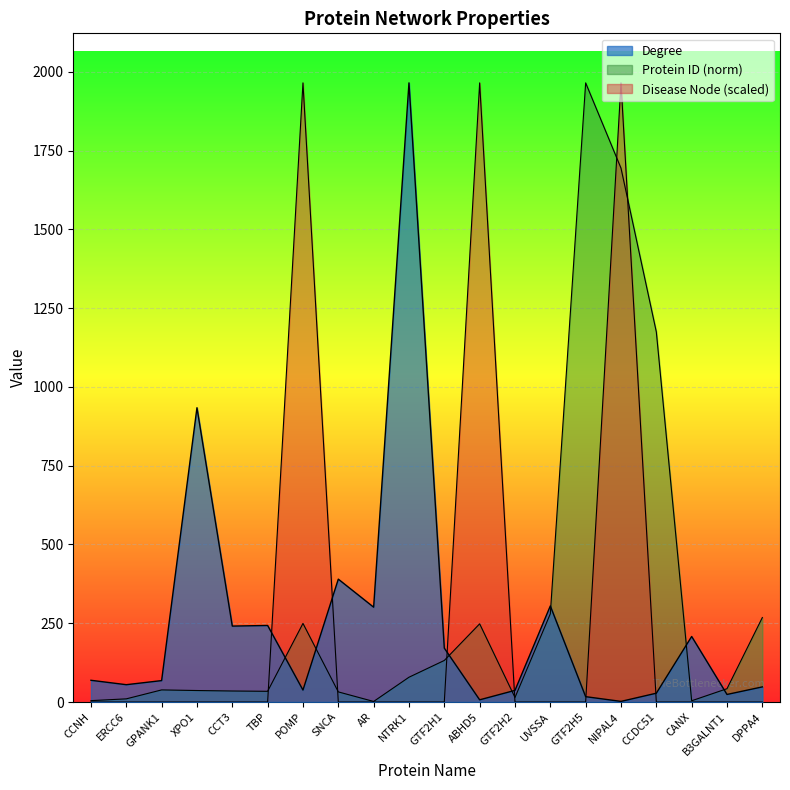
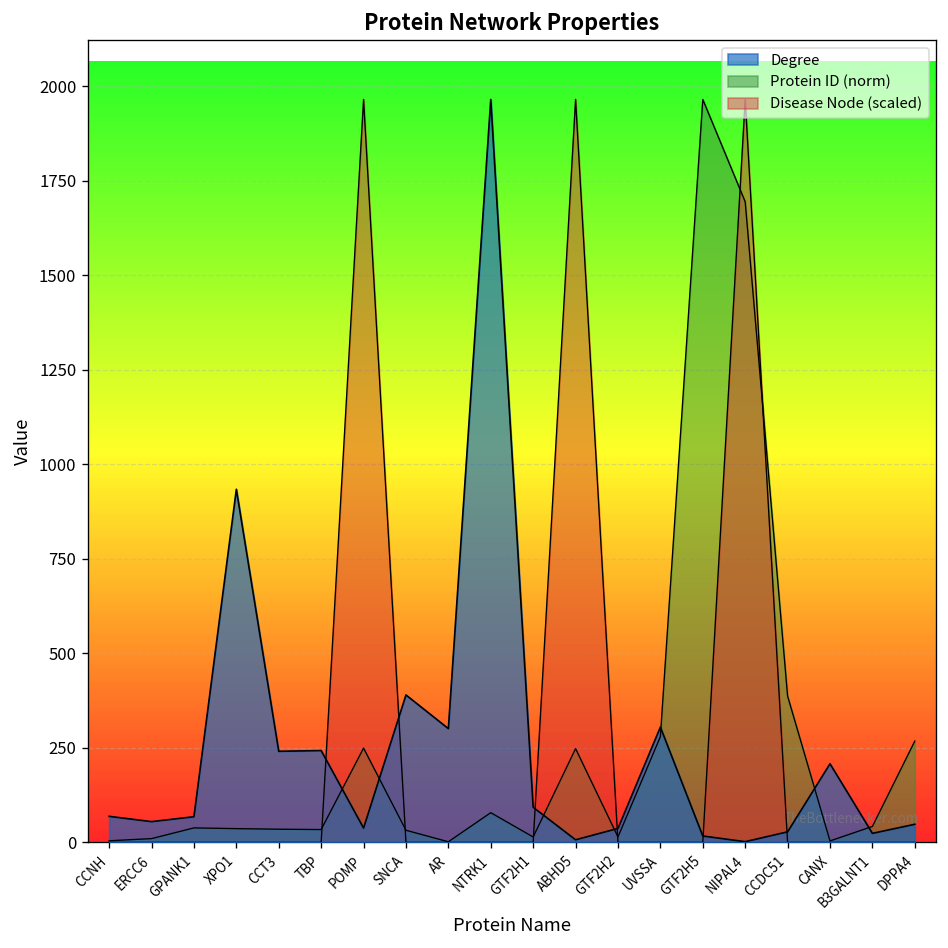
Degree, GTF2H1: 170 -> 90
Protein ID (norm), GTF2H1: 130 -> 10
Protein ID (norm), CCDC51: 1170 -> 390
